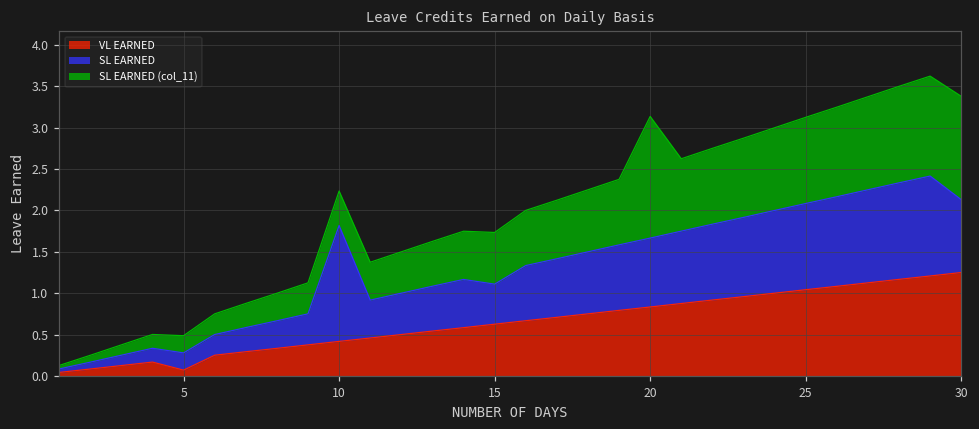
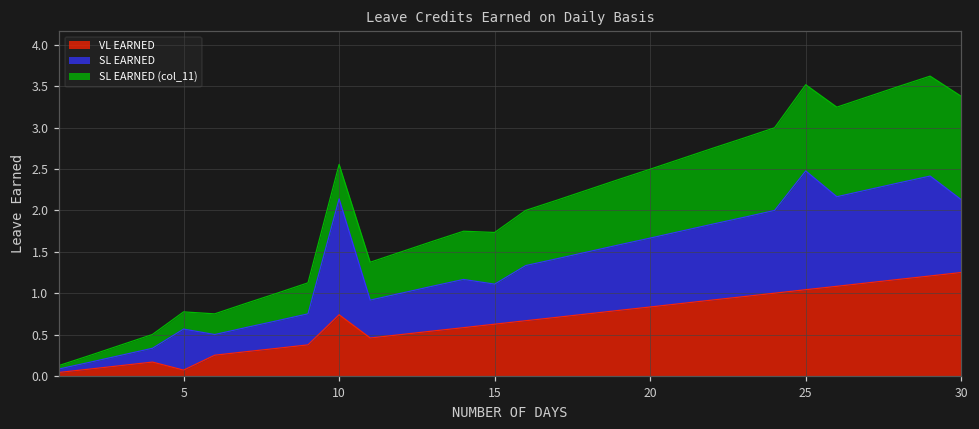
SL EARNED, 5: 0.2 -> 0.5
VL EARNED, 10: 0.4 -> 0.7
SL EARNED (col_11), 20: 1.5 -> 0.8
SL EARNED, 25: 1.0 -> 1.4
